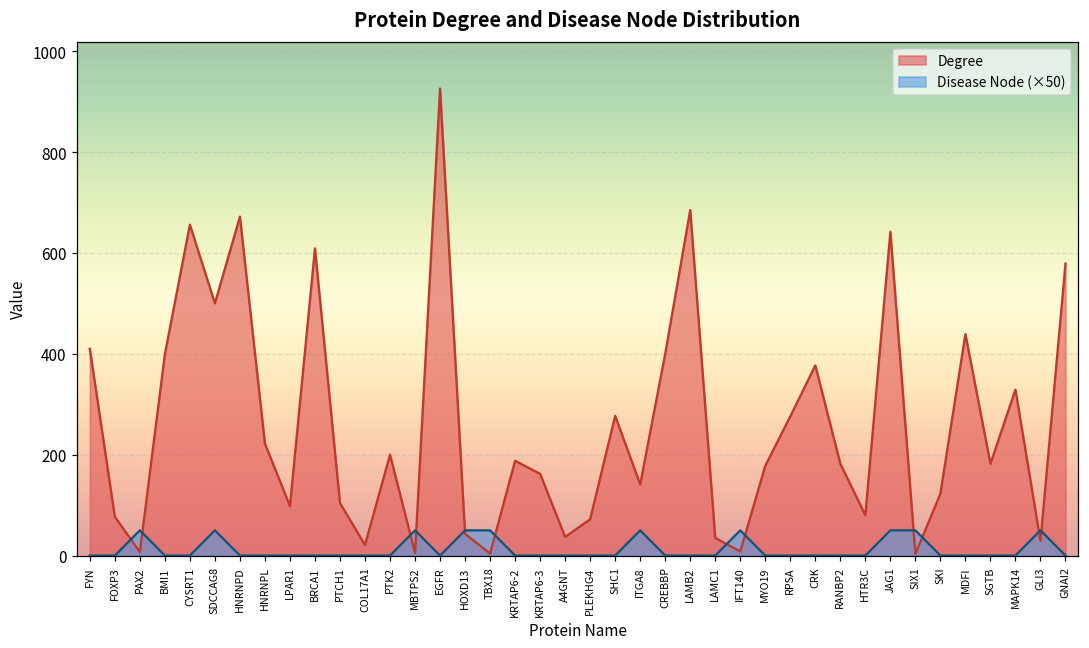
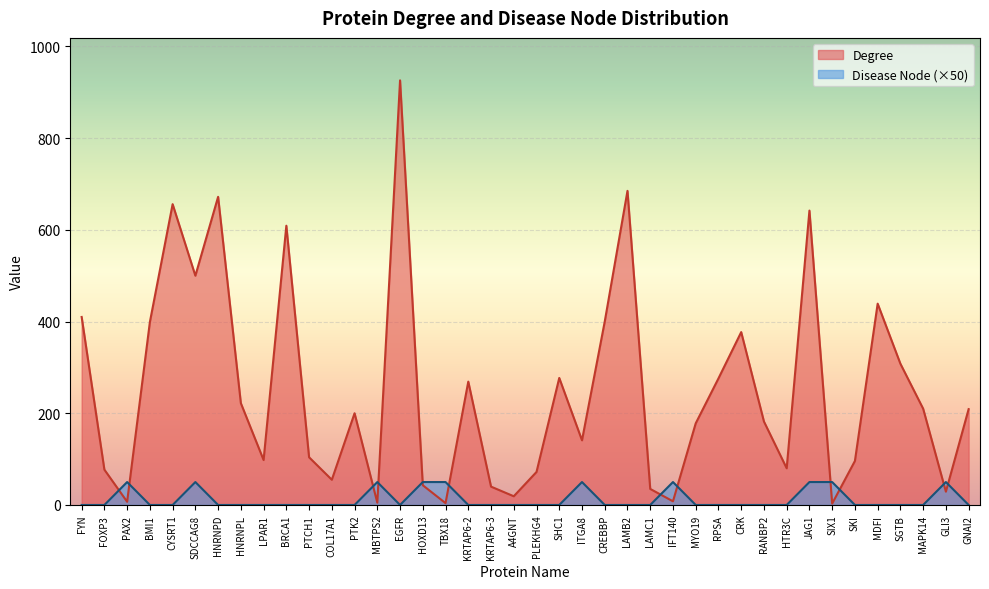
Degree, COL17A1: 20 -> 60
Degree, KRTAP6-2: 190 -> 270
Degree, KRTAP6-3: 160 -> 40
Degree, A4GNT: 40 -> 20
Degree, SKI: 120 -> 100
Degree, SGTB: 180 -> 310
Degree, MAPK14: 330 -> 210
Degree, GNAI2: 580 -> 210
